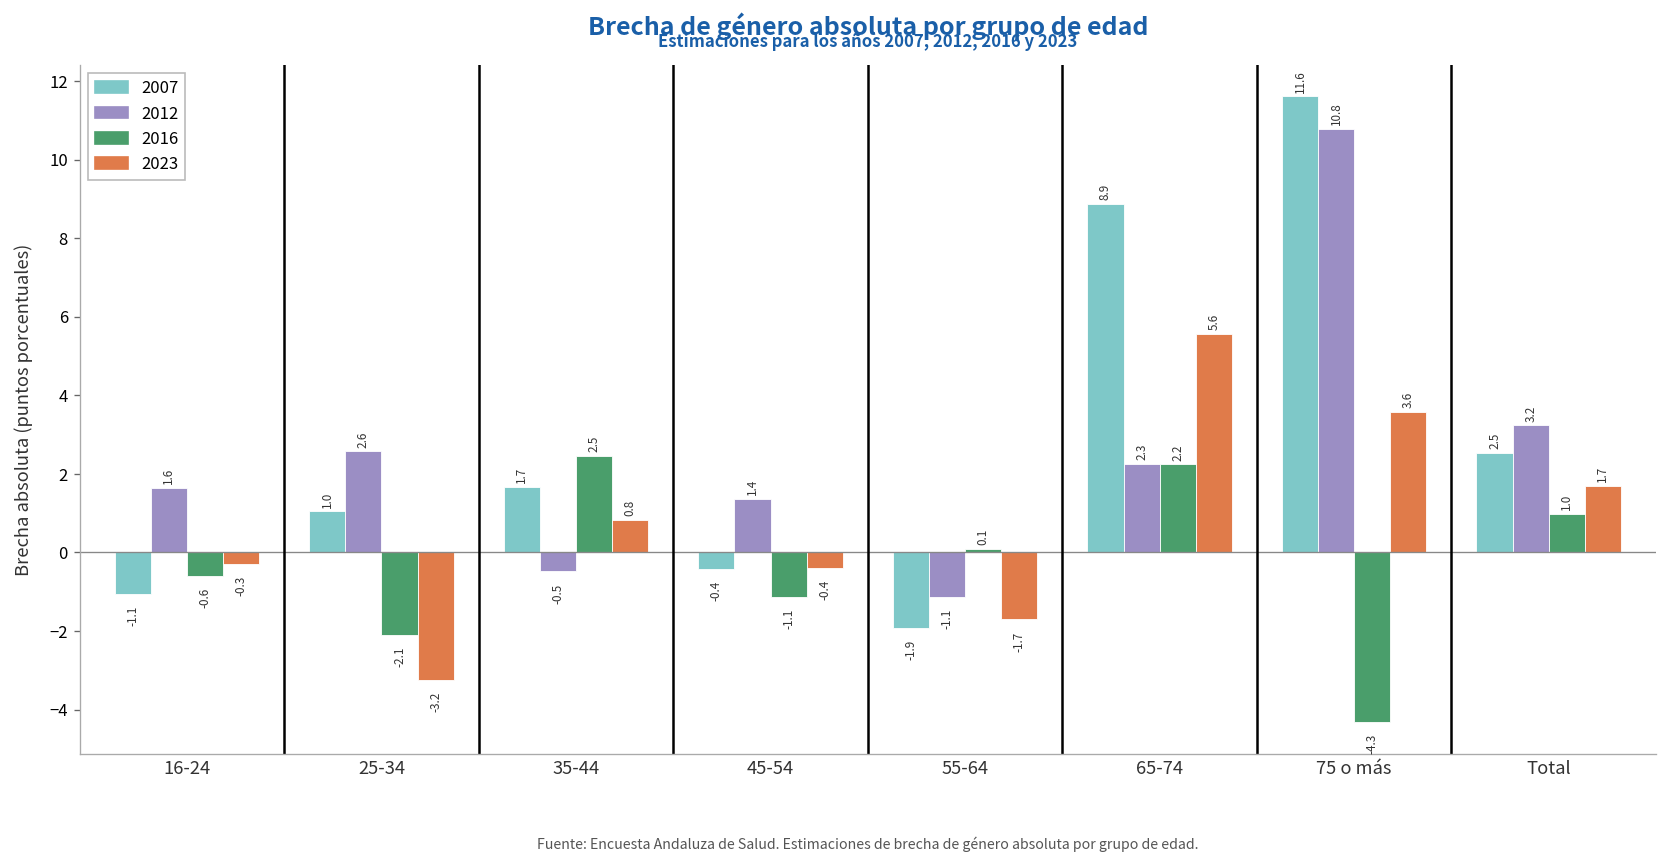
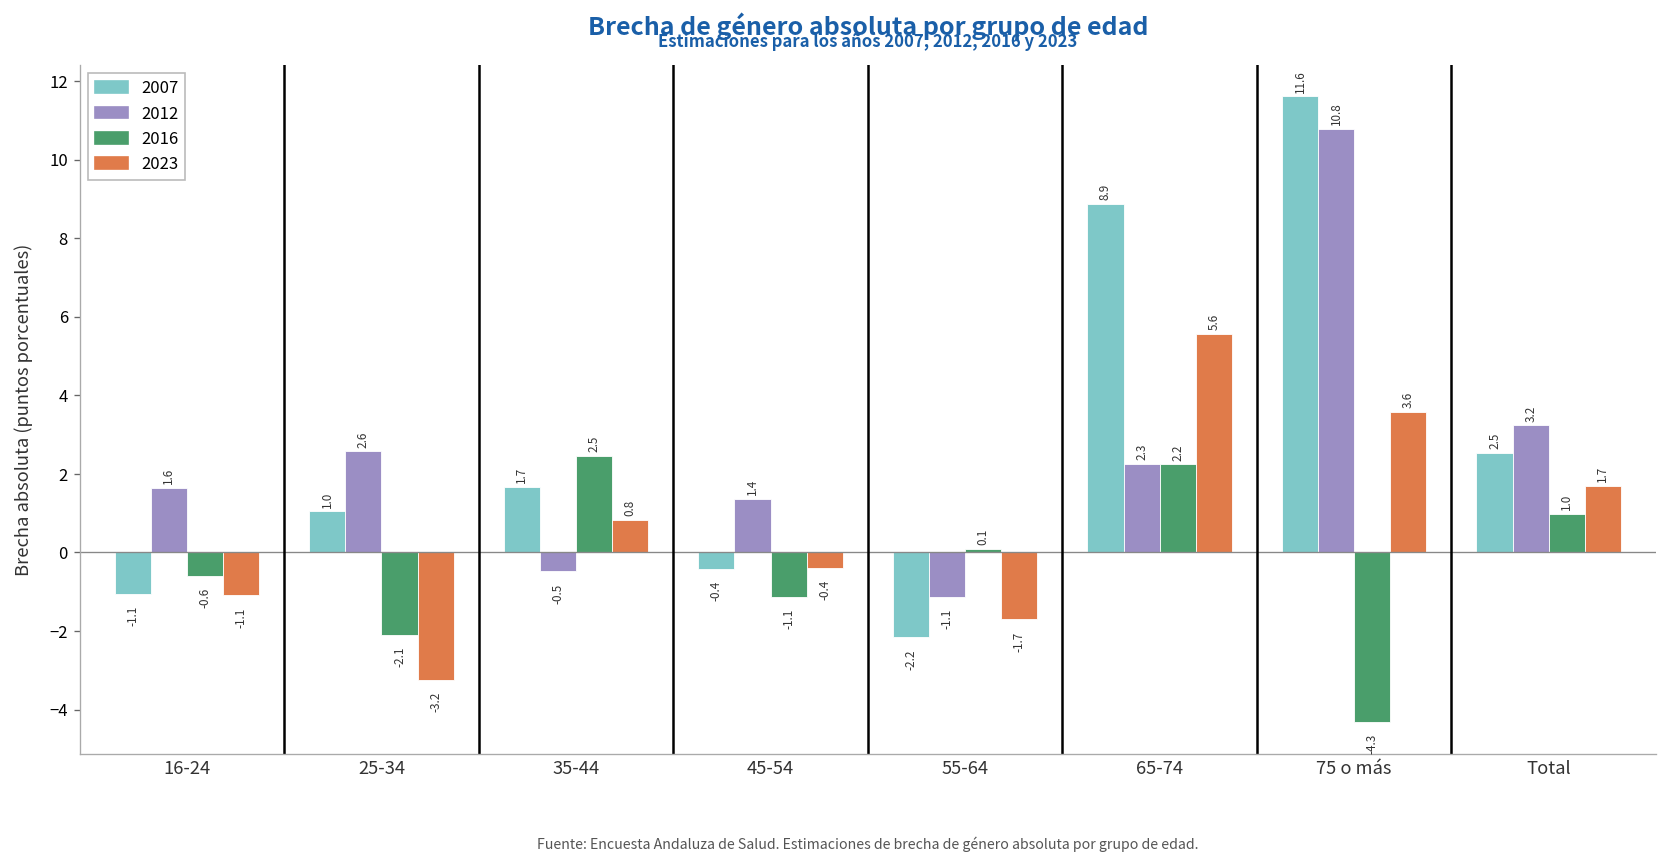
2023, 16-24: -0.3 -> -1.1
2007, 55-64: -1.9 -> -2.2
